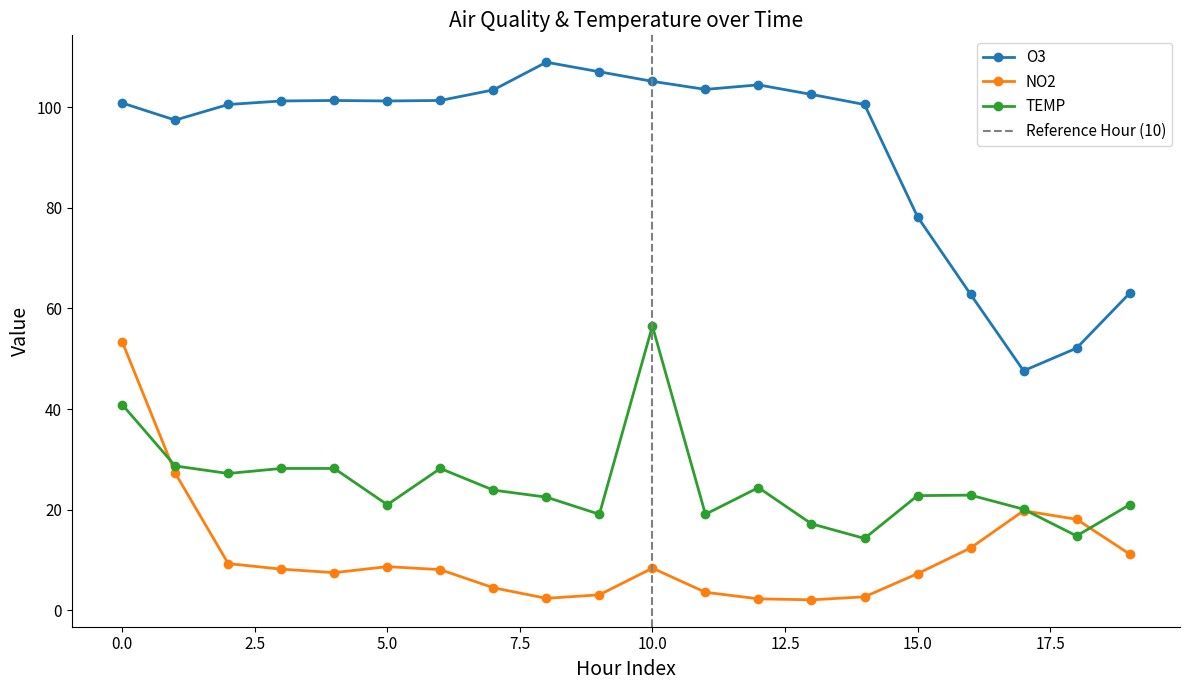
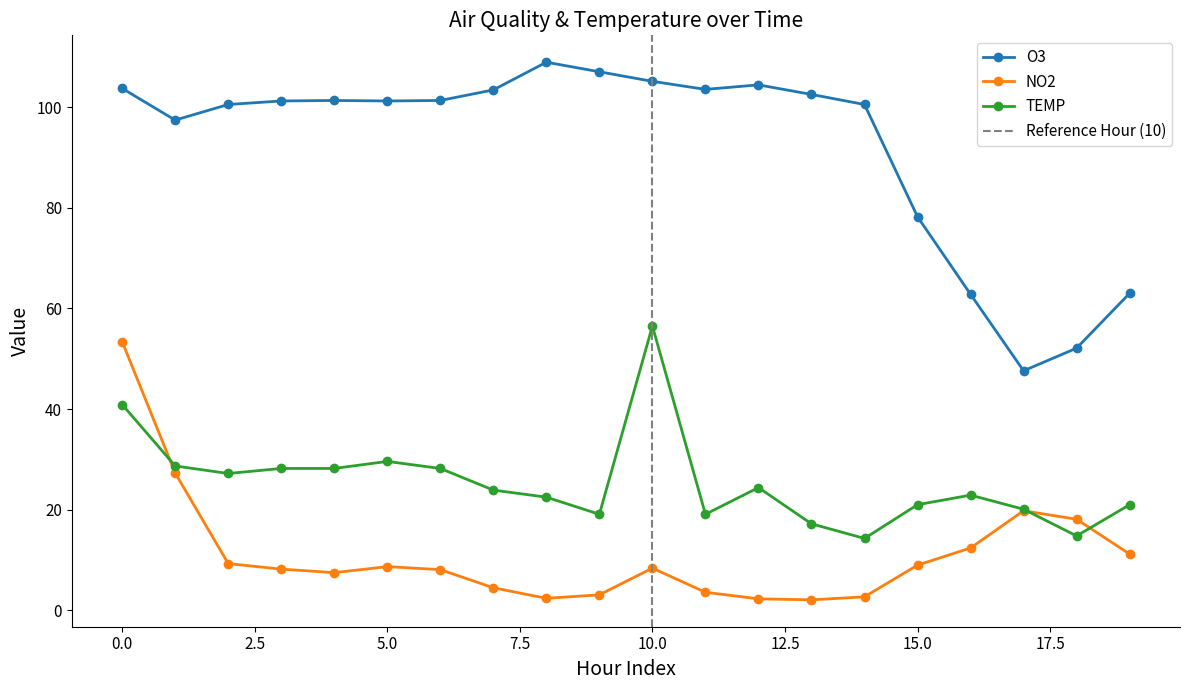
O3, 0.0: 101 -> 104
TEMP, 5.0: 21 -> 30
NO2, 15.0: 7 -> 9
TEMP, 15.0: 23 -> 21
